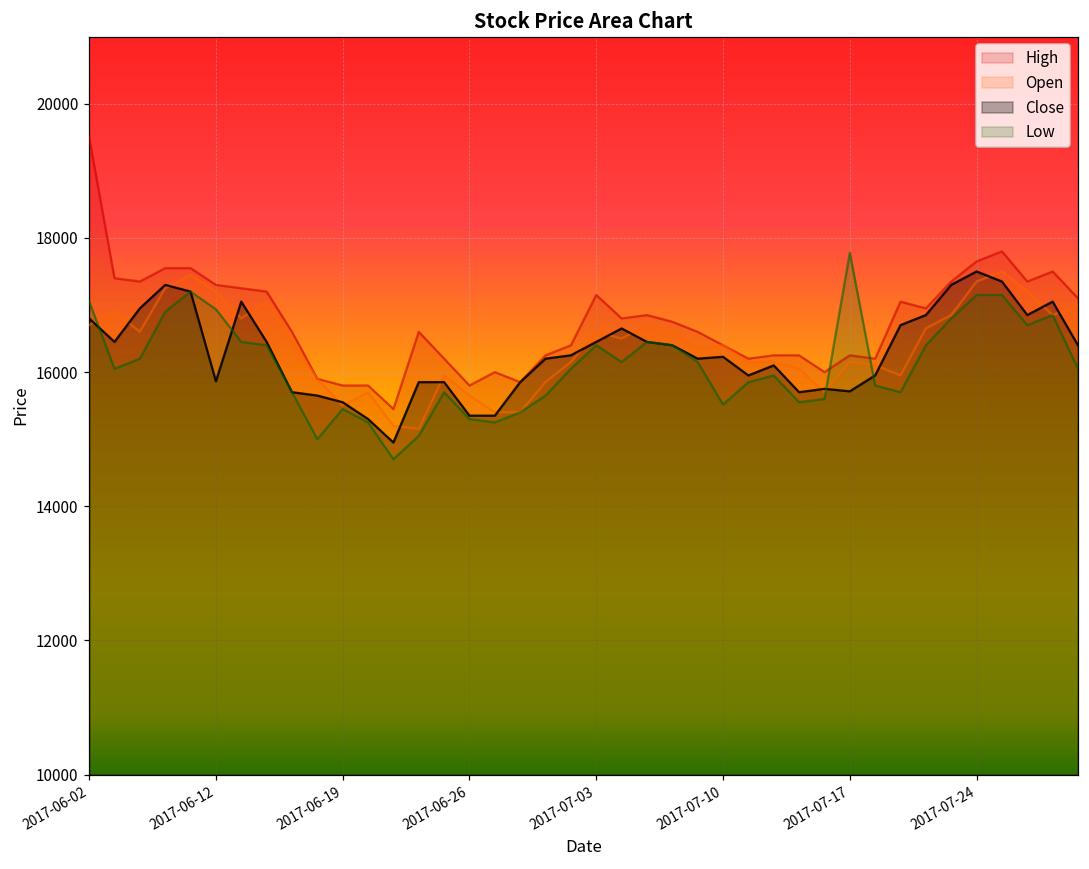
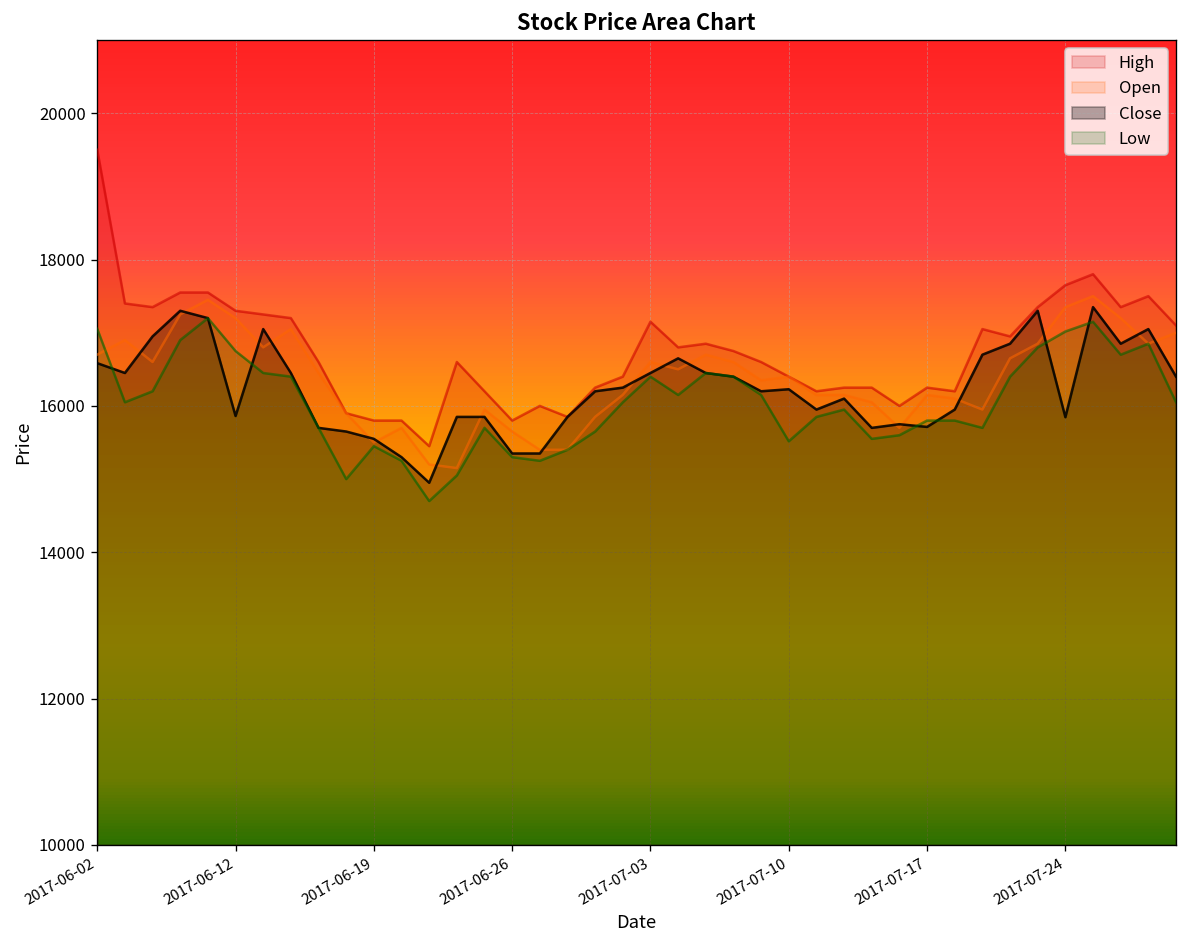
Close, 2017-06-02: 16800 -> 16600
Low, 2017-06-12: 16900 -> 16800
Low, 2017-07-17: 17800 -> 15800
Close, 2017-07-24: 17500 -> 15800
Low, 2017-07-24: 17200 -> 17000
